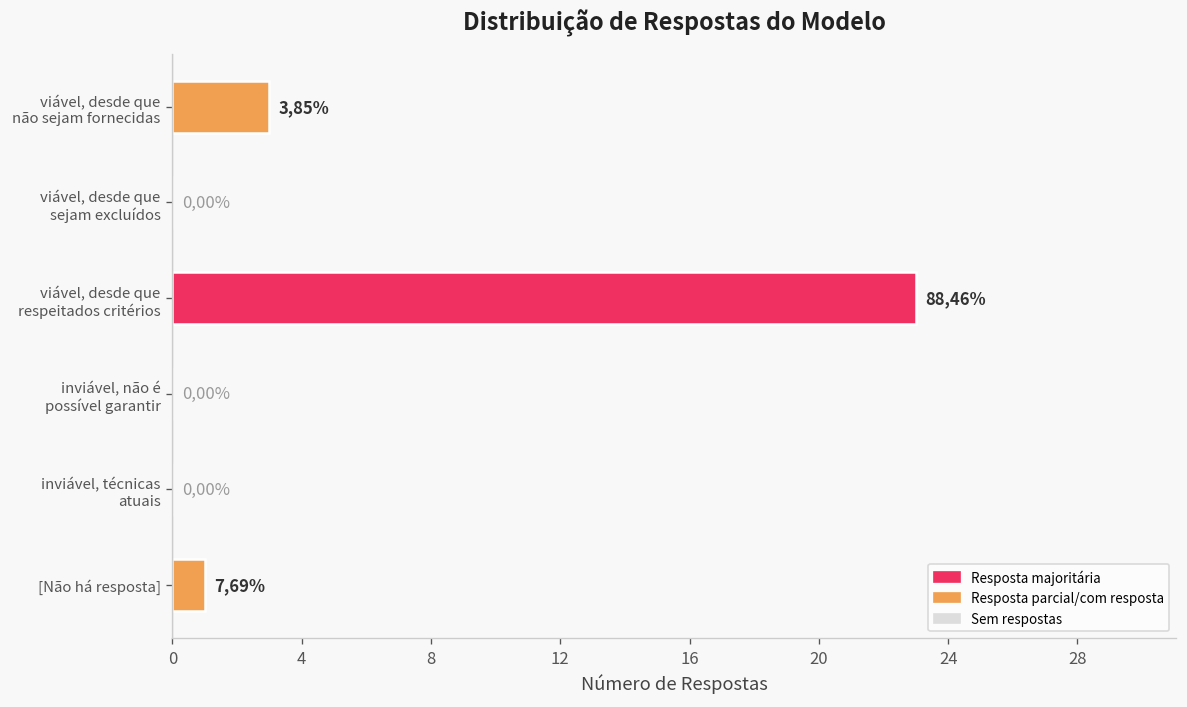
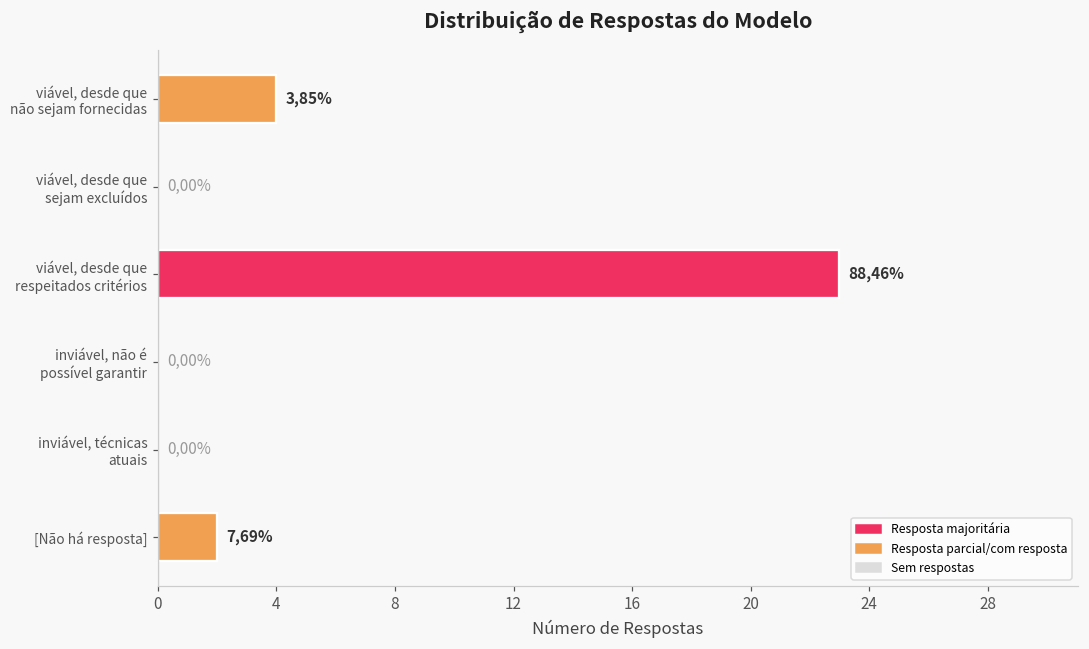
viável, desde que não sejam fornecidas: 3 -> 4
[Não há resposta]: 1 -> 2
